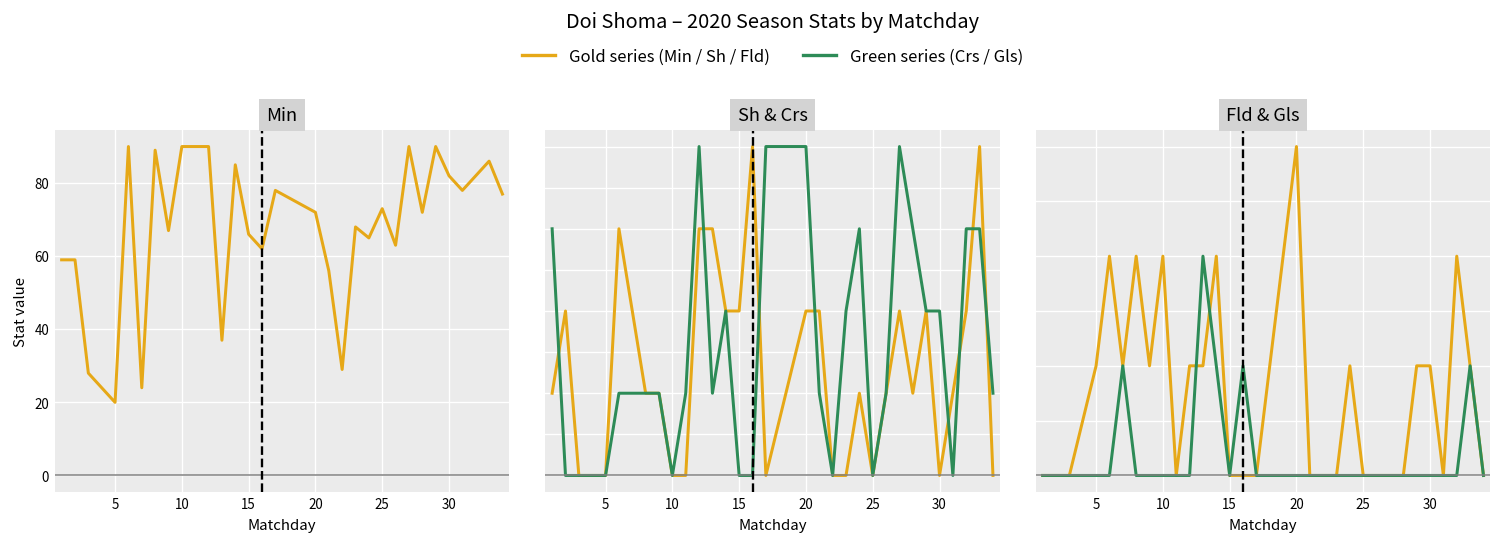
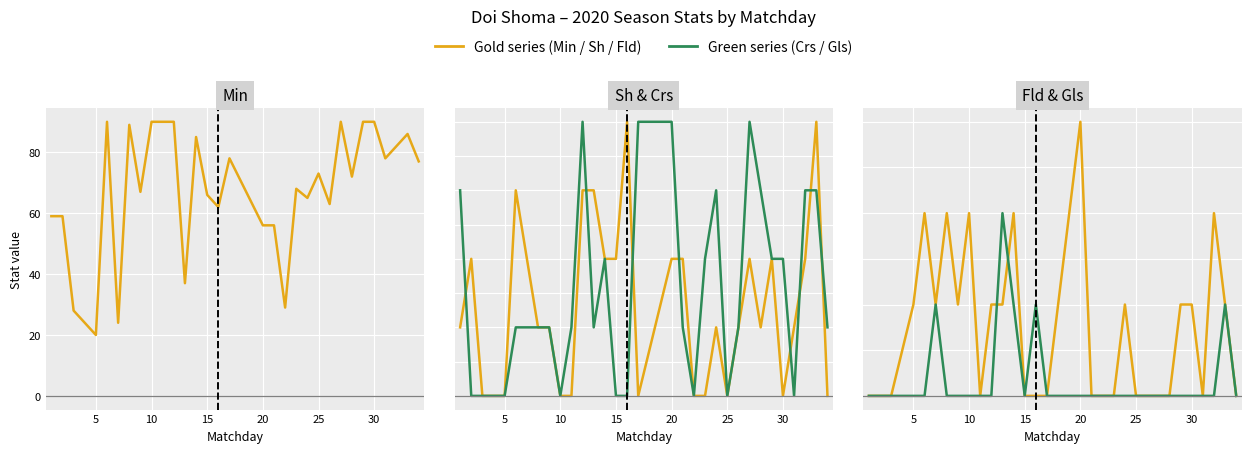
Min, 20: 72 -> 56
Min, 30: 82 -> 90
